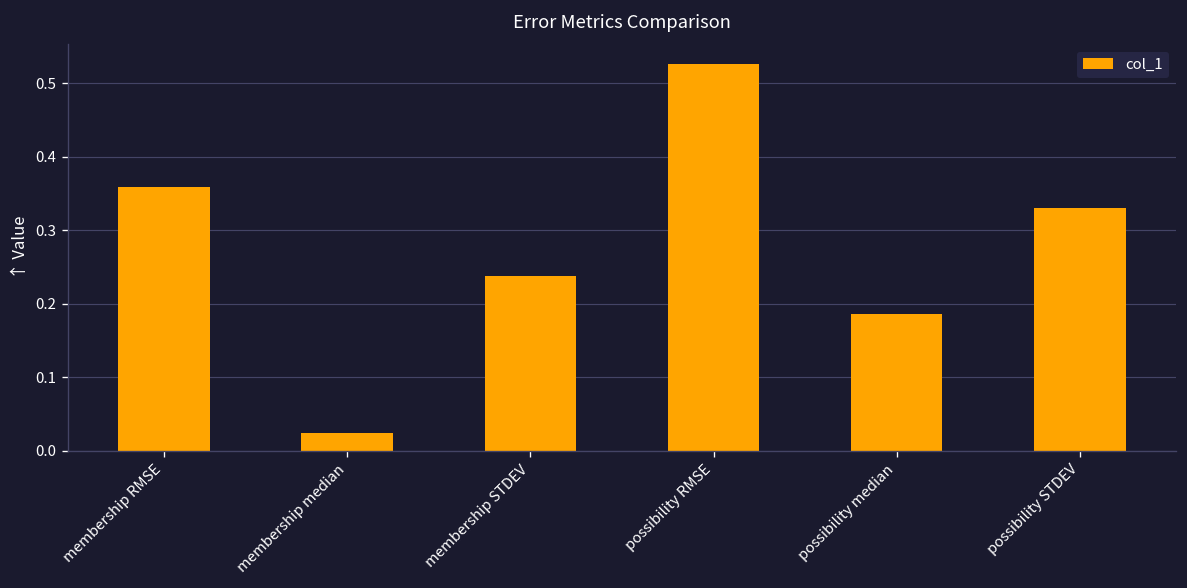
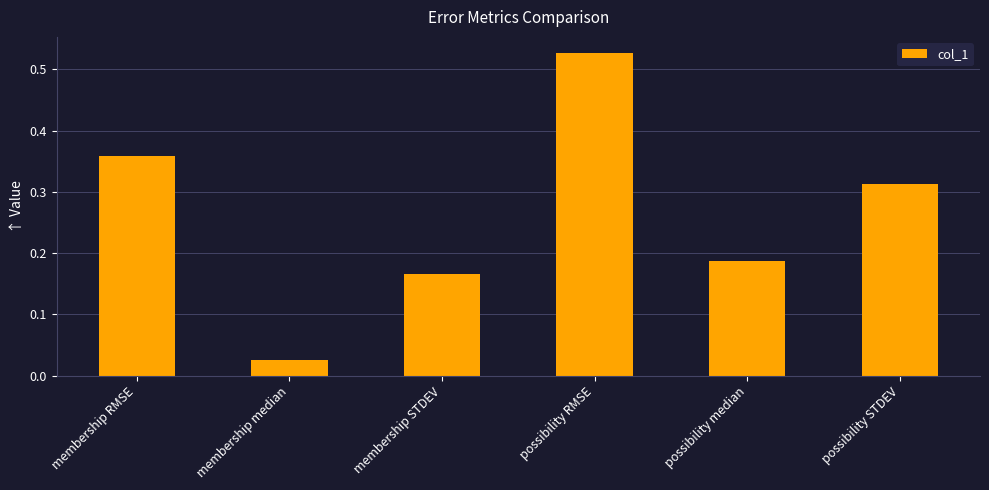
membership STDEV: 0.24 -> 0.17
possibility STDEV: 0.33 -> 0.31
